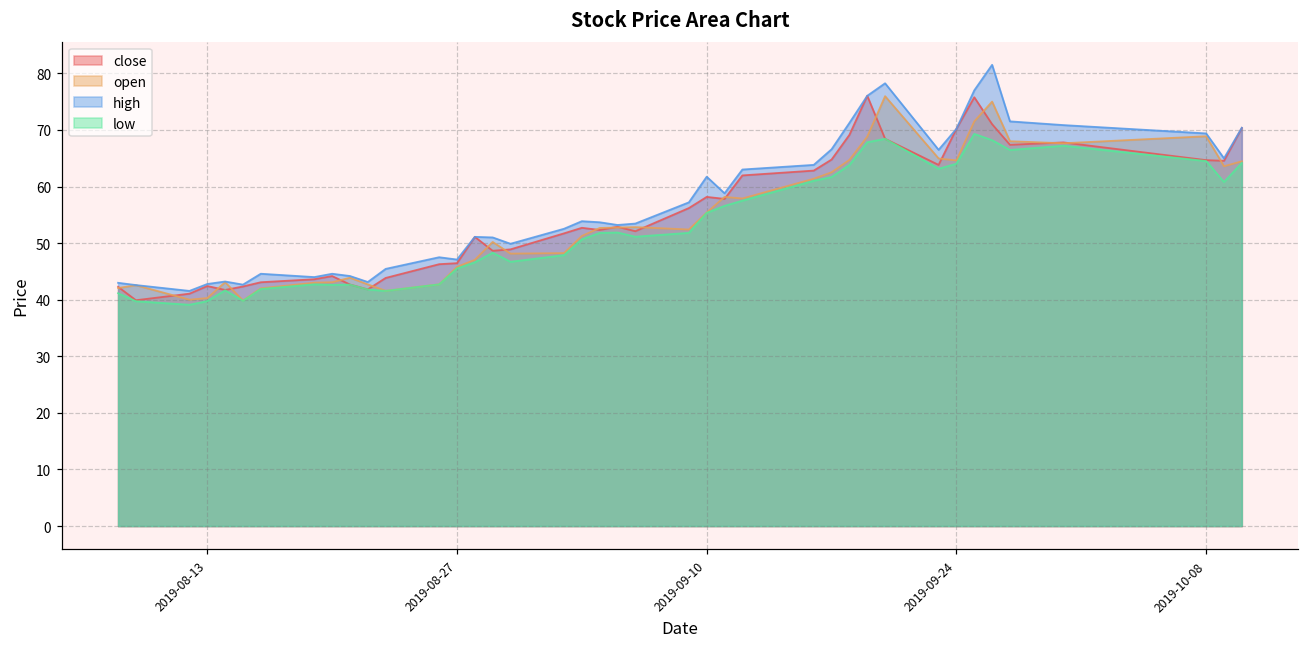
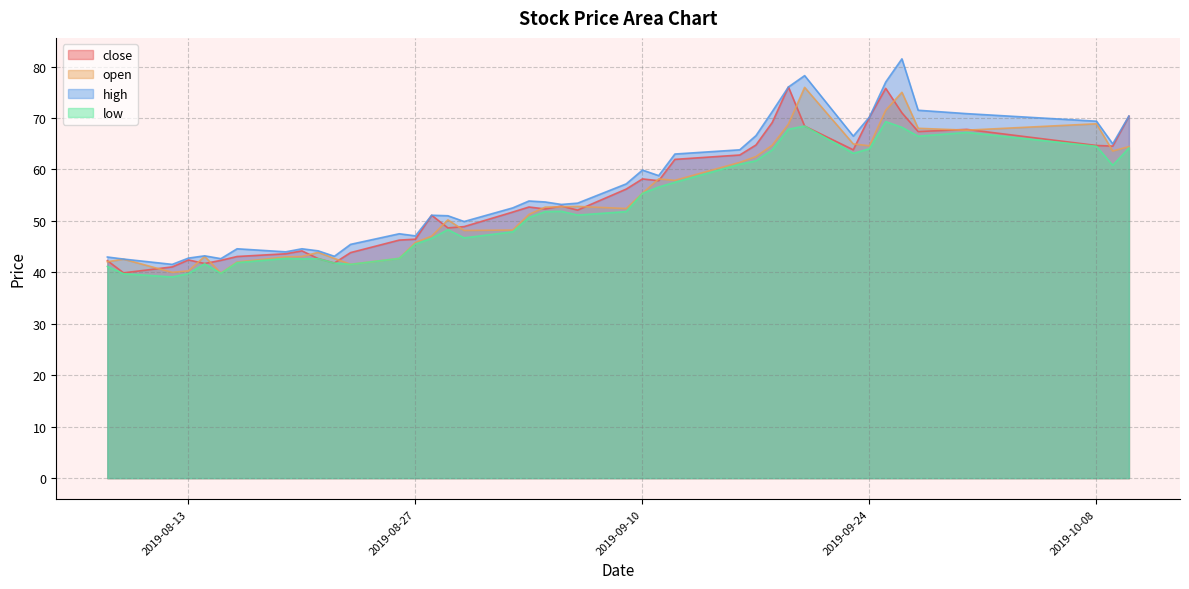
high, 2019-09-10: 62 -> 60
